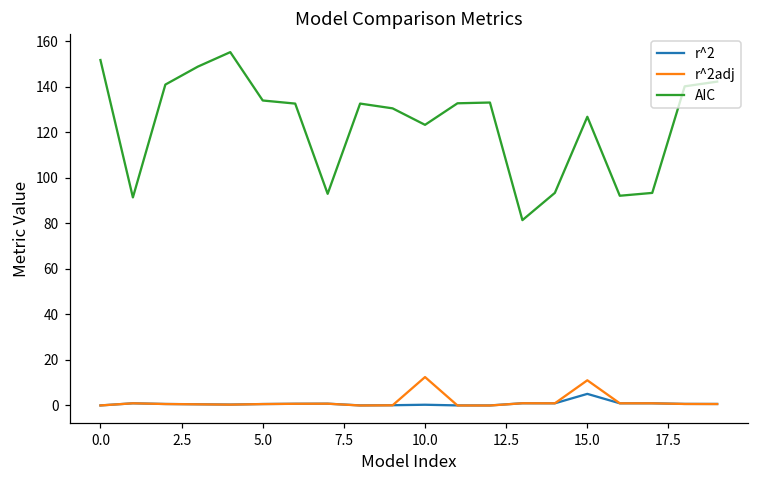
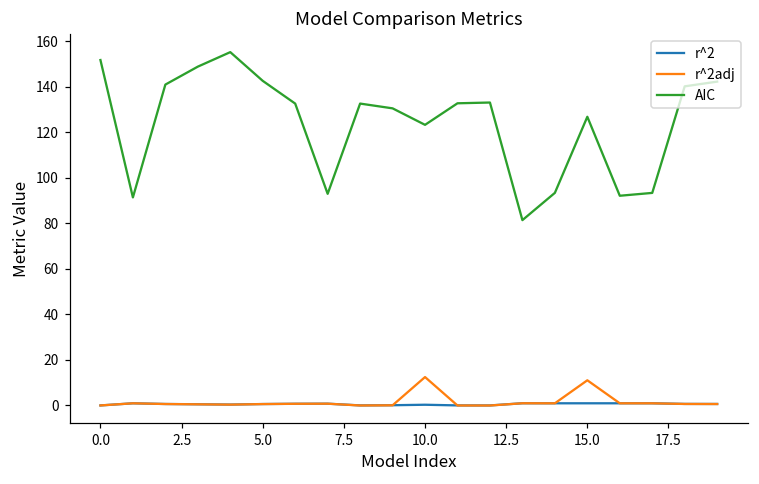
AIC, 5.0: 134 -> 143
r^2, 15.0: 5 -> 1
